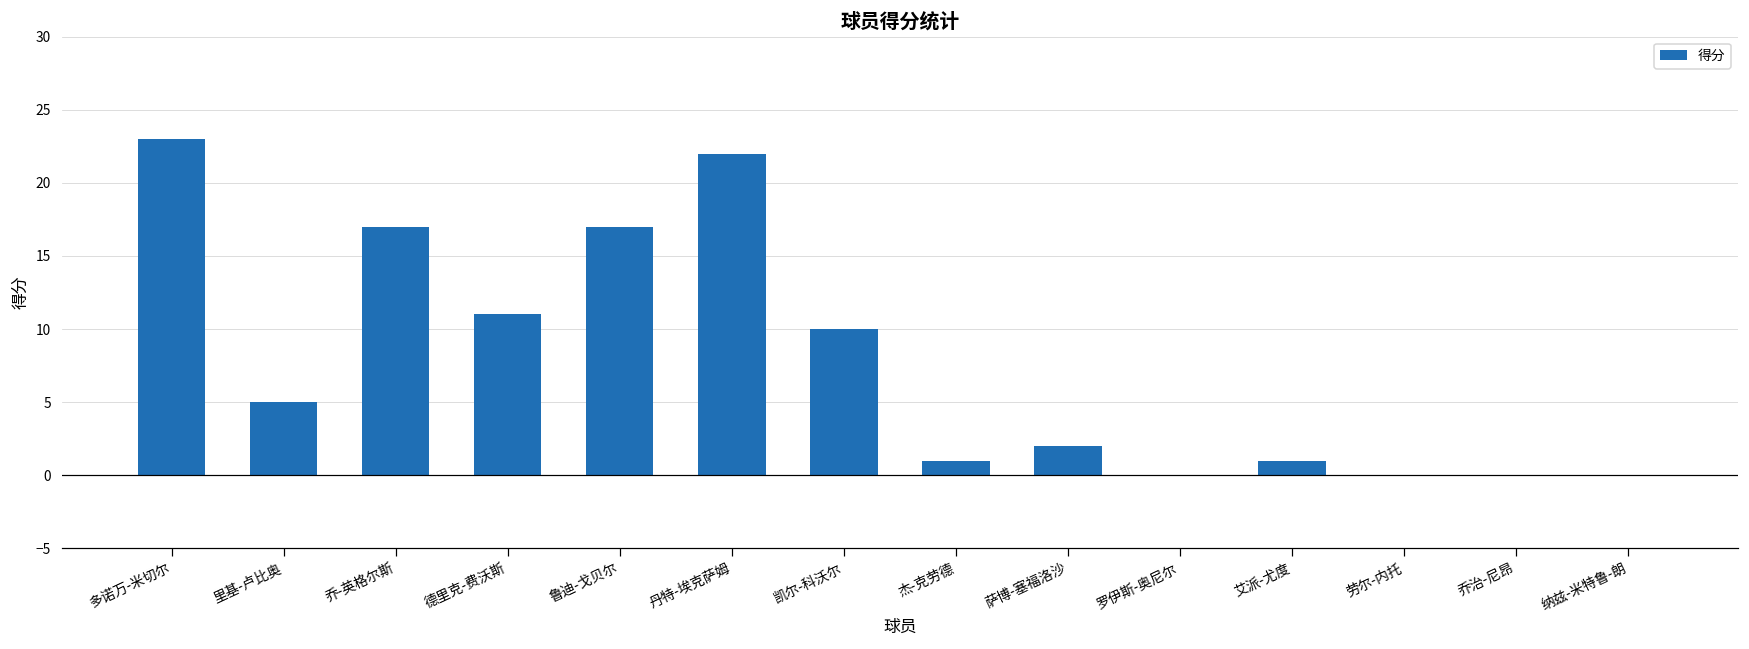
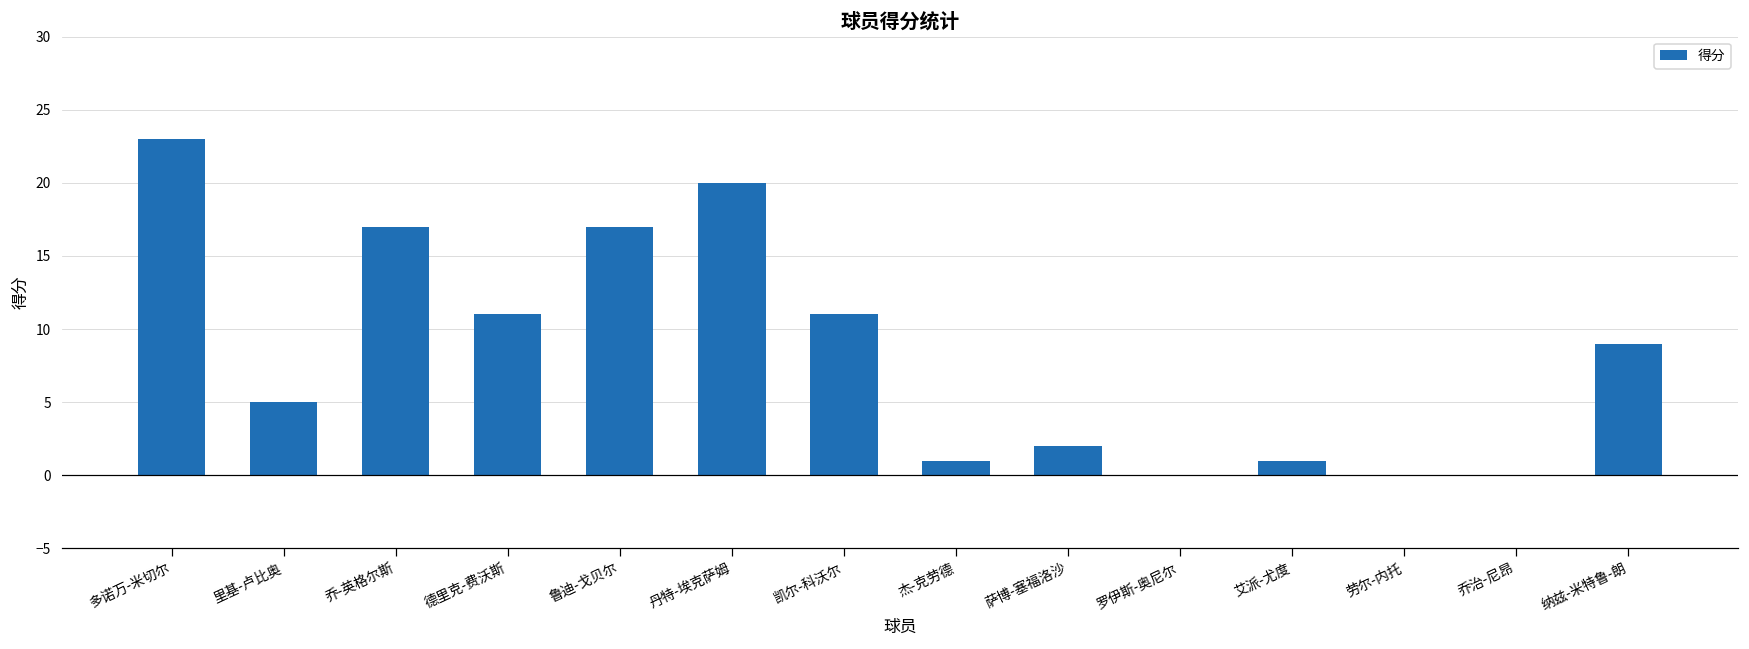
丹特-埃克萨姆: 22 -> 20
凯尔-科沃尔: 10 -> 11
纳兹-米特鲁-朗: 0 -> 9
